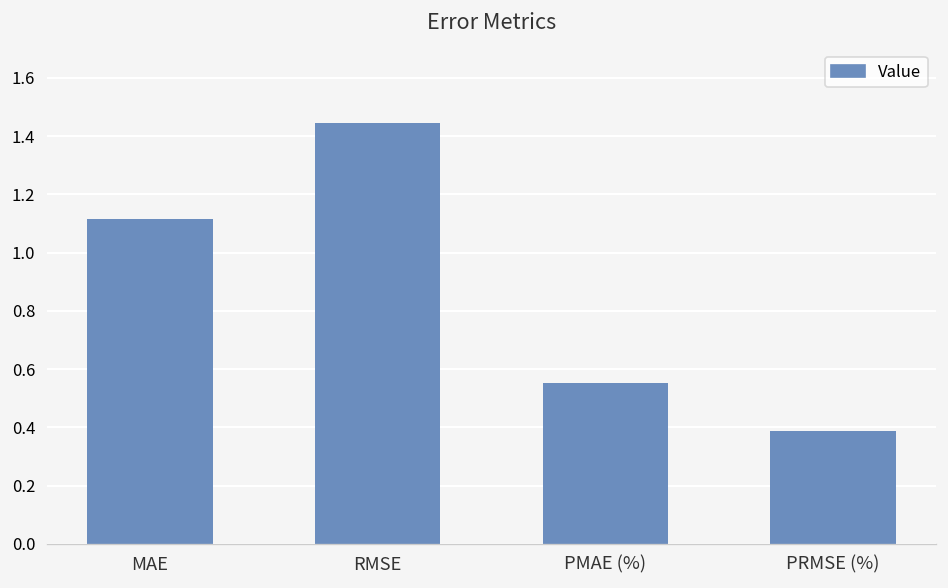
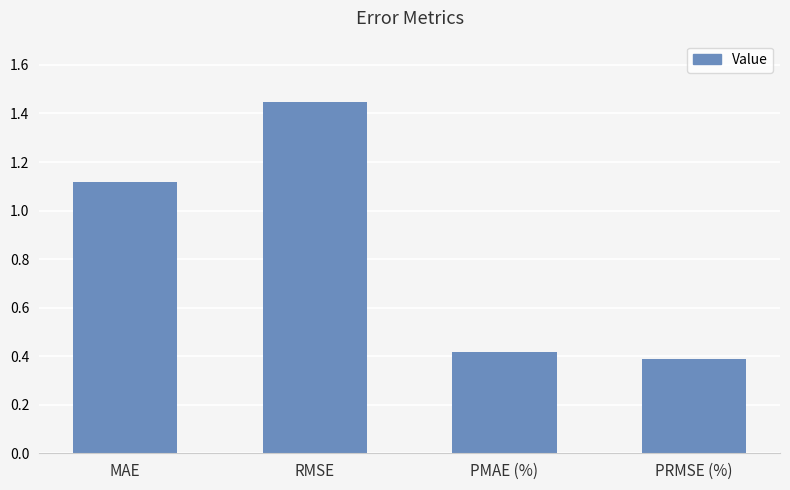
PMAE (%): 0.55 -> 0.42
